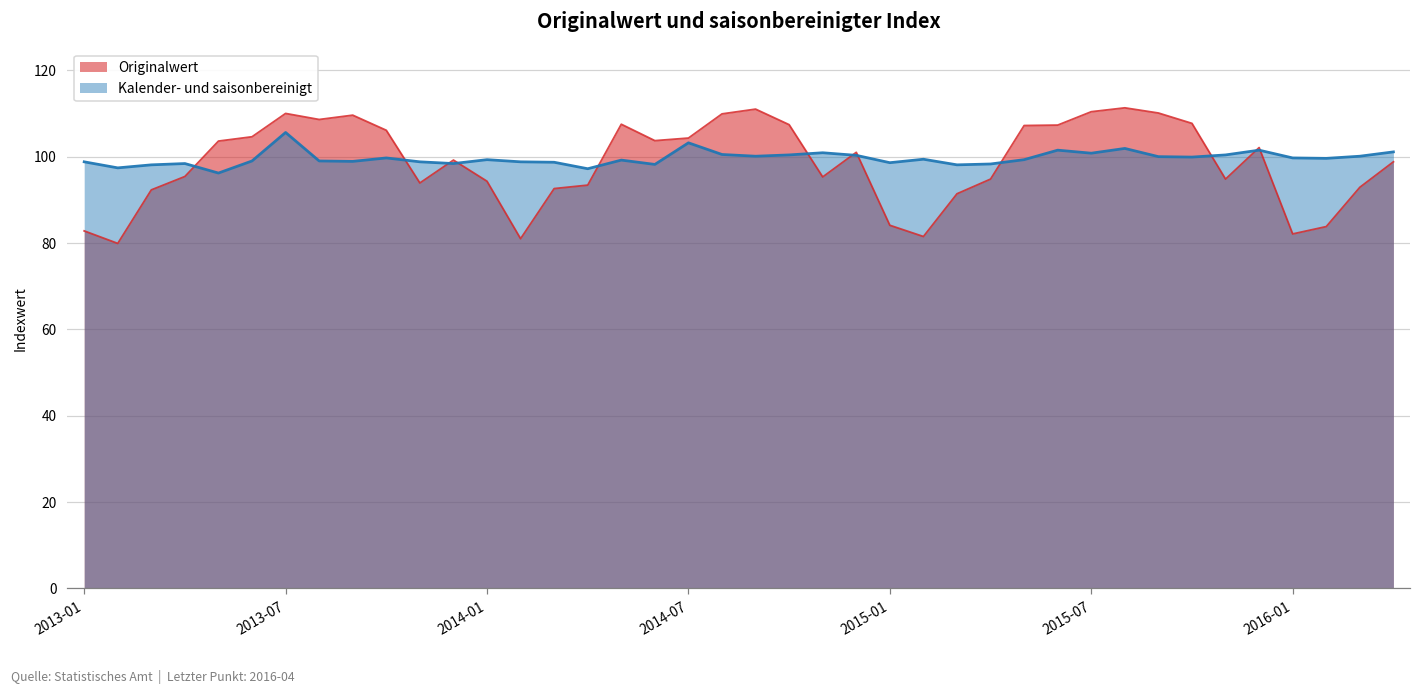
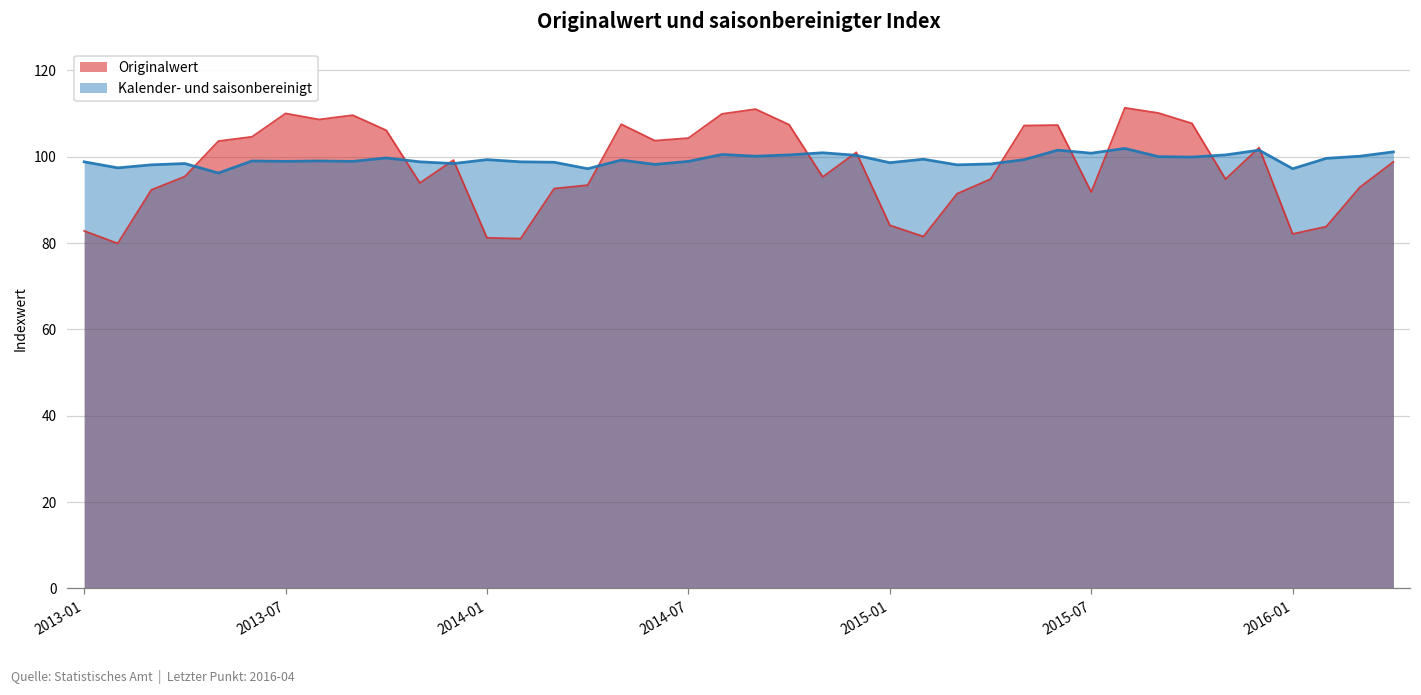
Kalender- und saisonbereinigt, 2013-07: 106 -> 99
Originalwert, 2014-01: 94 -> 81
Kalender- und saisonbereinigt, 2014-07: 103 -> 99
Originalwert, 2015-07: 110 -> 92
Kalender- und saisonbereinigt, 2016-01: 100 -> 97
